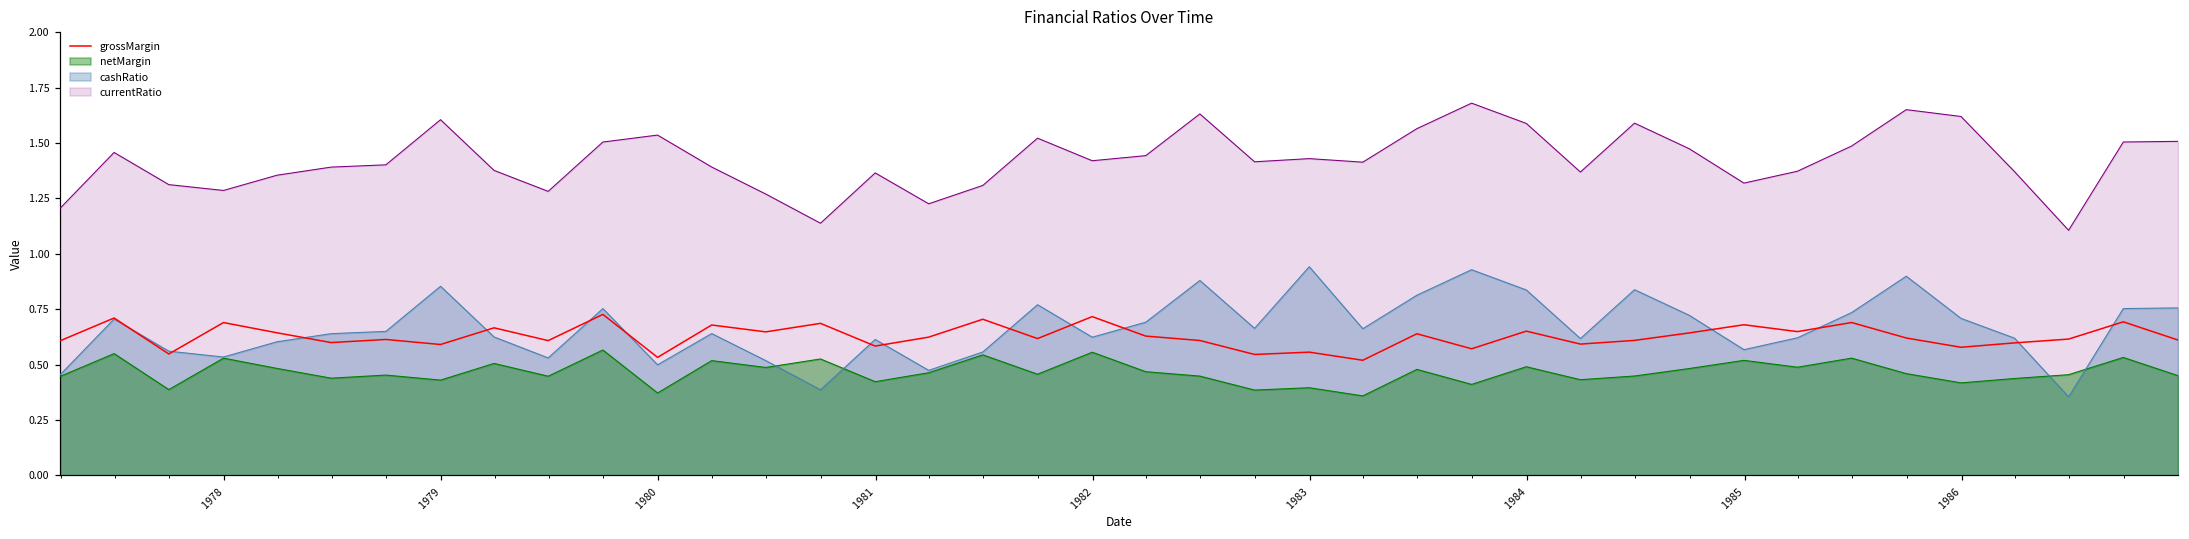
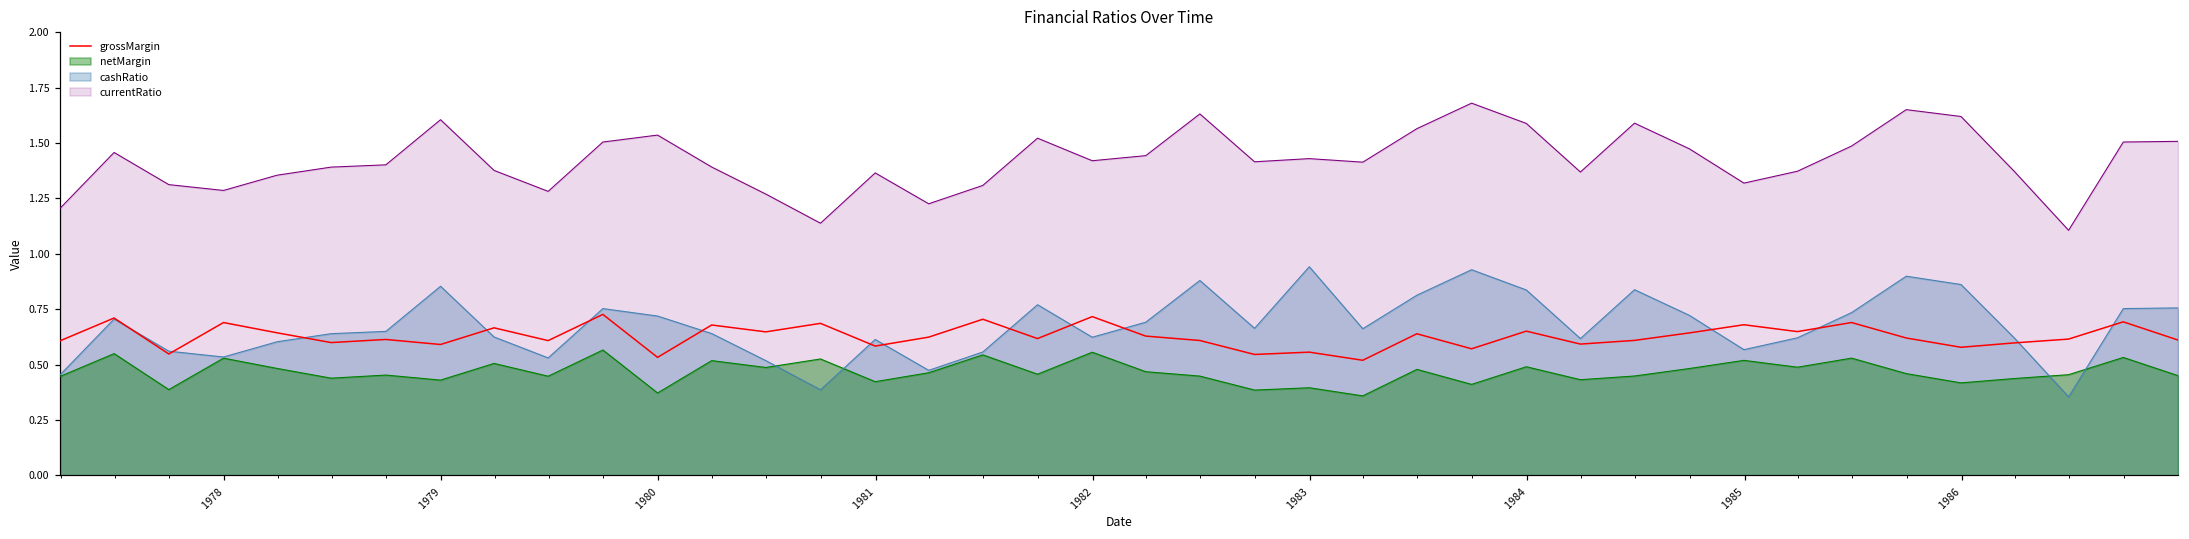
cashRatio, 1980: 0.50 -> 0.72
cashRatio, 1986: 0.71 -> 0.86
